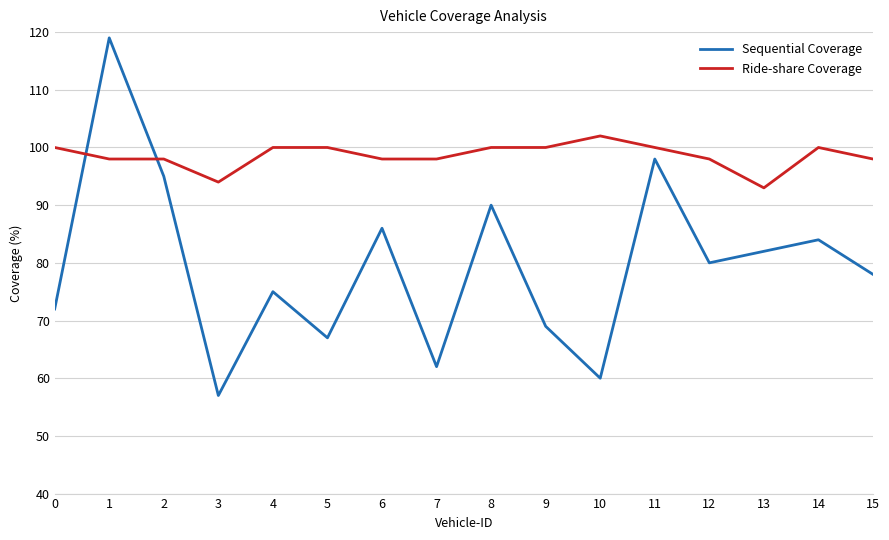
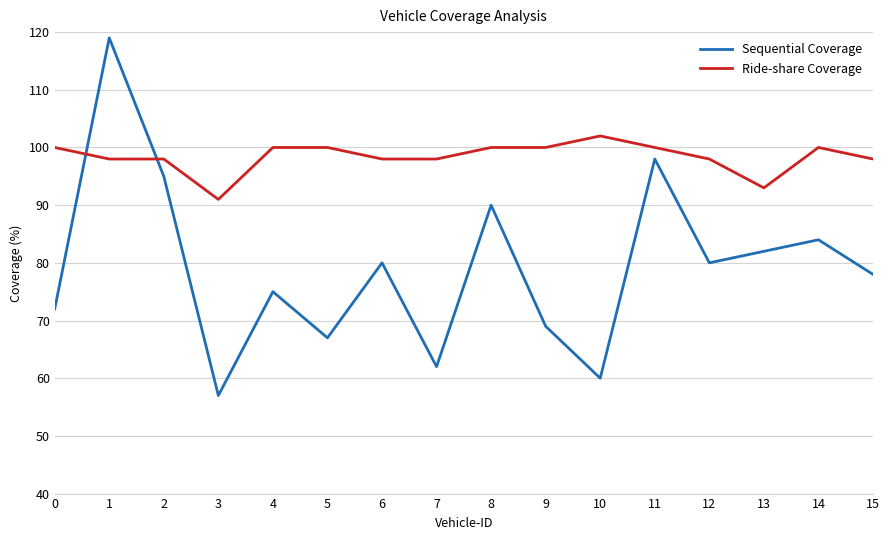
Ride-share Coverage, 3: 94 -> 91
Sequential Coverage, 6: 86 -> 80
